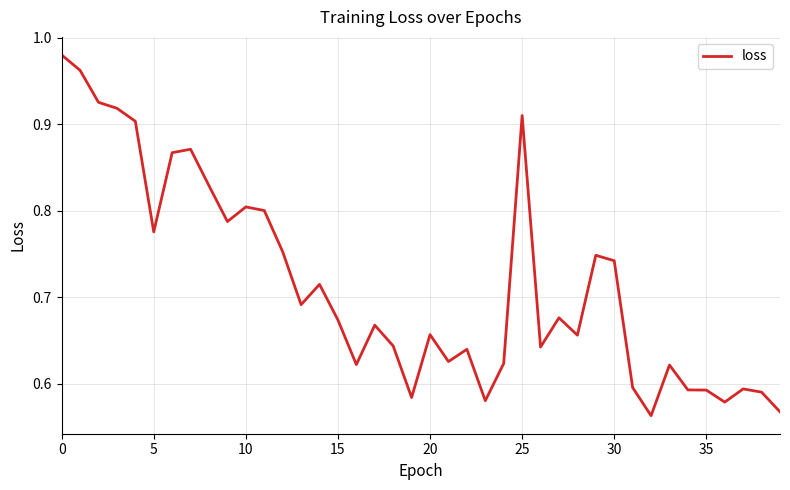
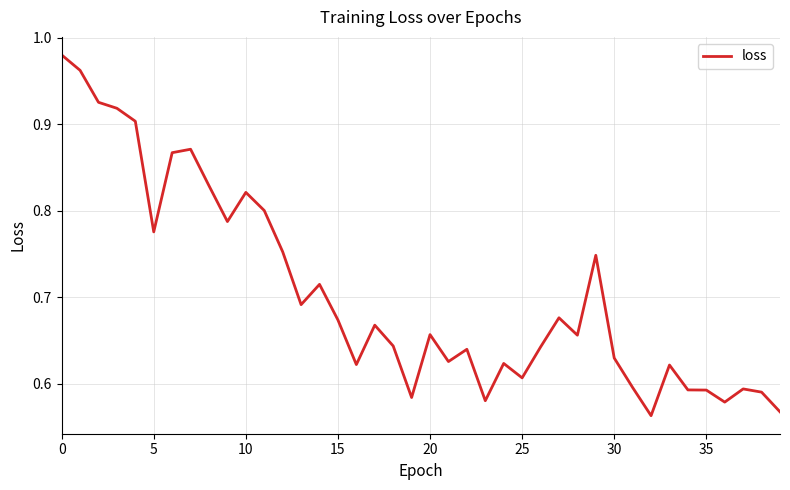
10: 0.80 -> 0.82
25: 0.91 -> 0.61
30: 0.74 -> 0.63
